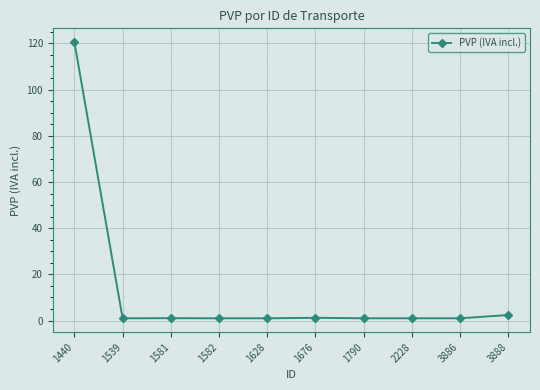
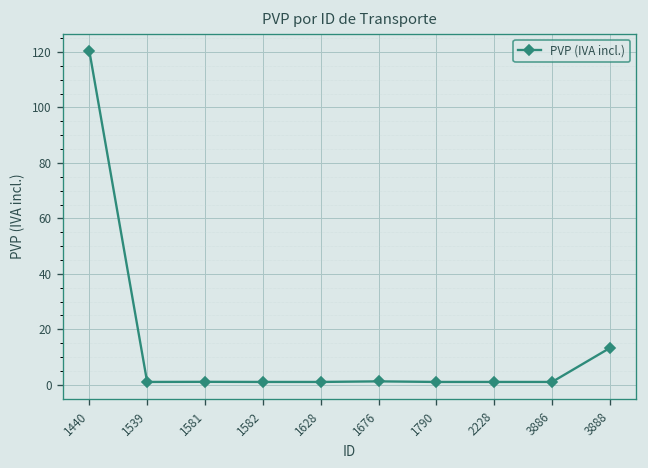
3888: 2 -> 13
